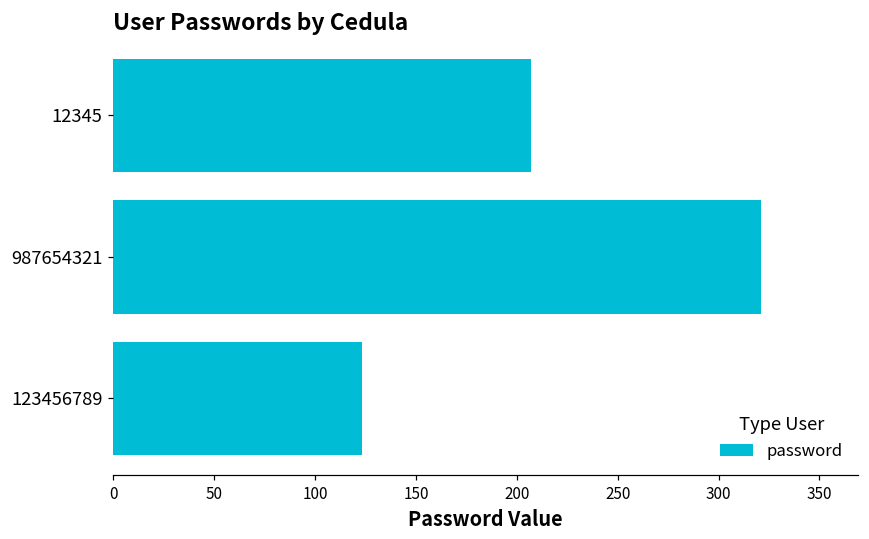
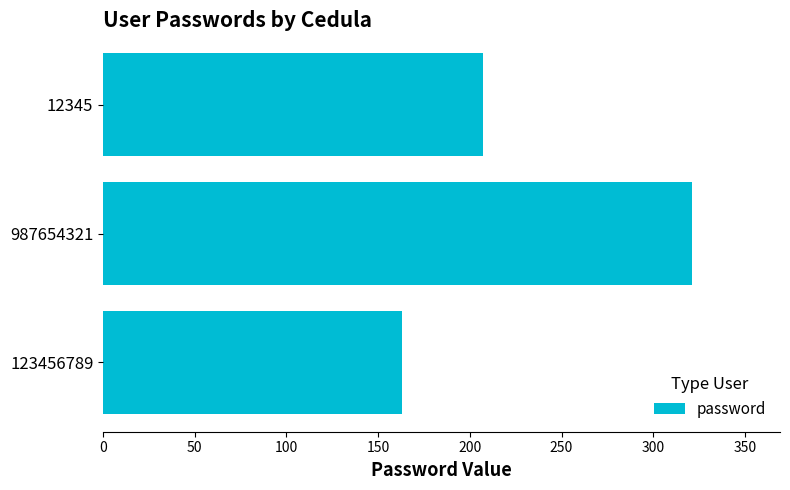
123456789: 123 -> 163
